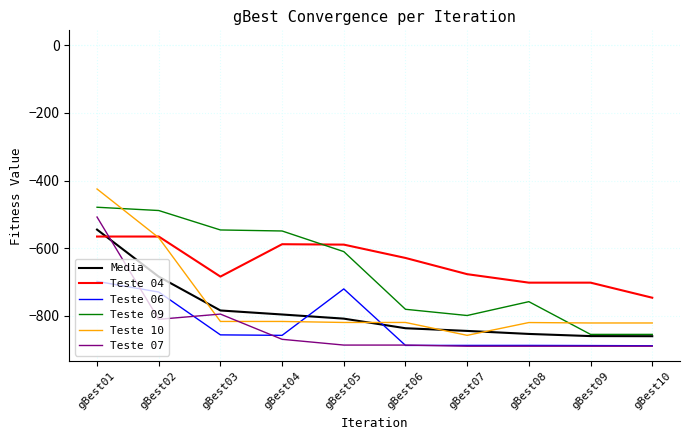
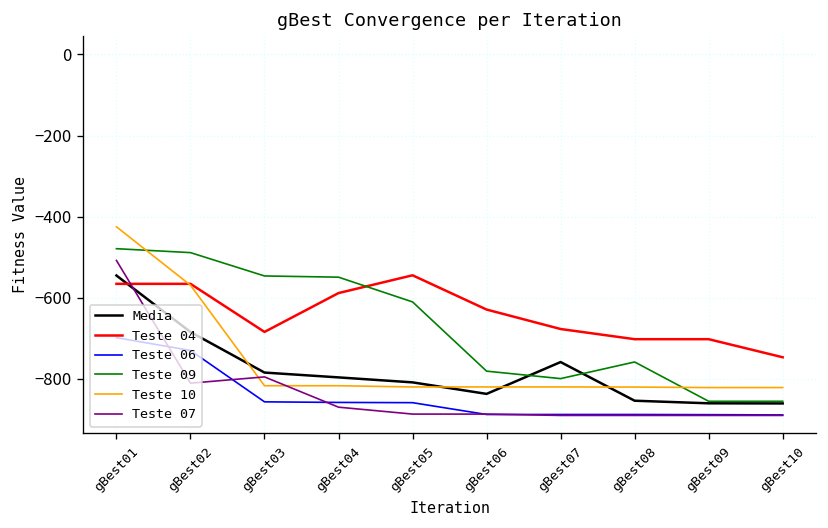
Teste 04, gBest05: -590 -> -540
Teste 06, gBest05: -720 -> -860
Media, gBest07: -840 -> -760
Teste 10, gBest07: -860 -> -820
